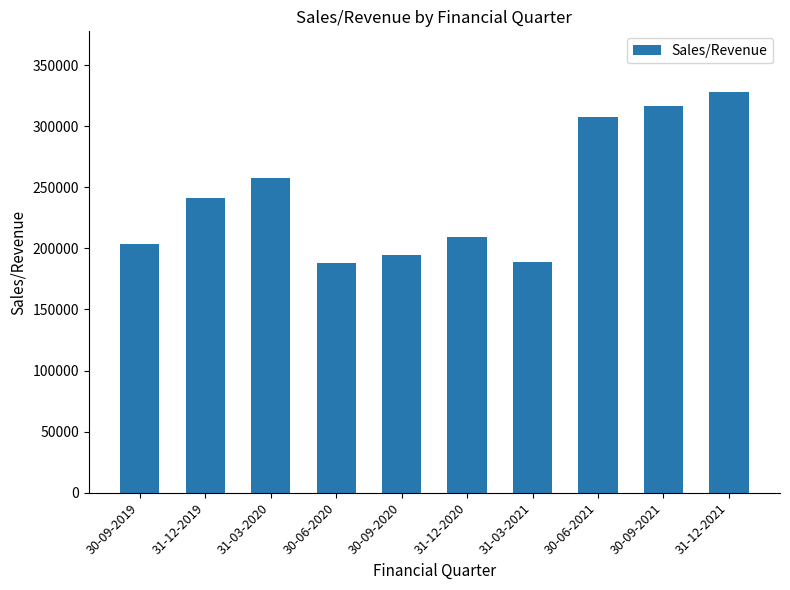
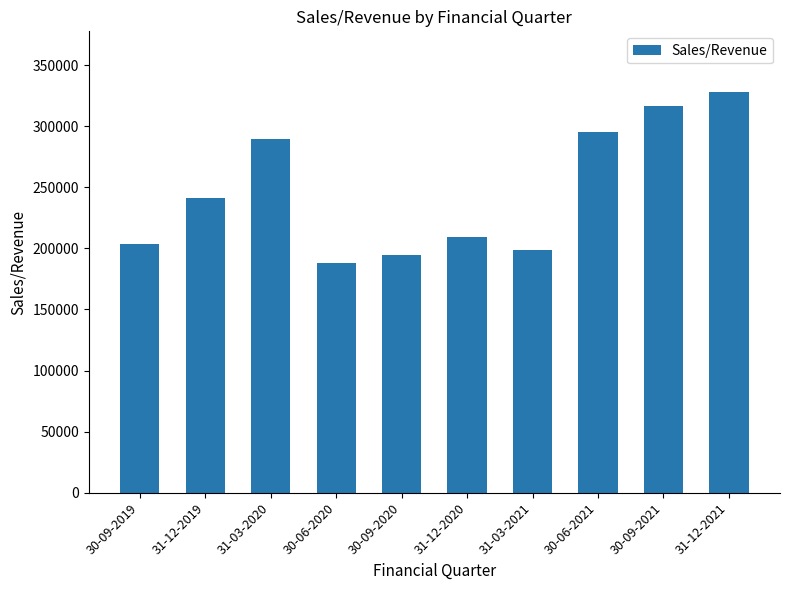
31-03-2020: 257000 -> 289000
31-03-2021: 189000 -> 199000
30-06-2021: 307000 -> 295000
